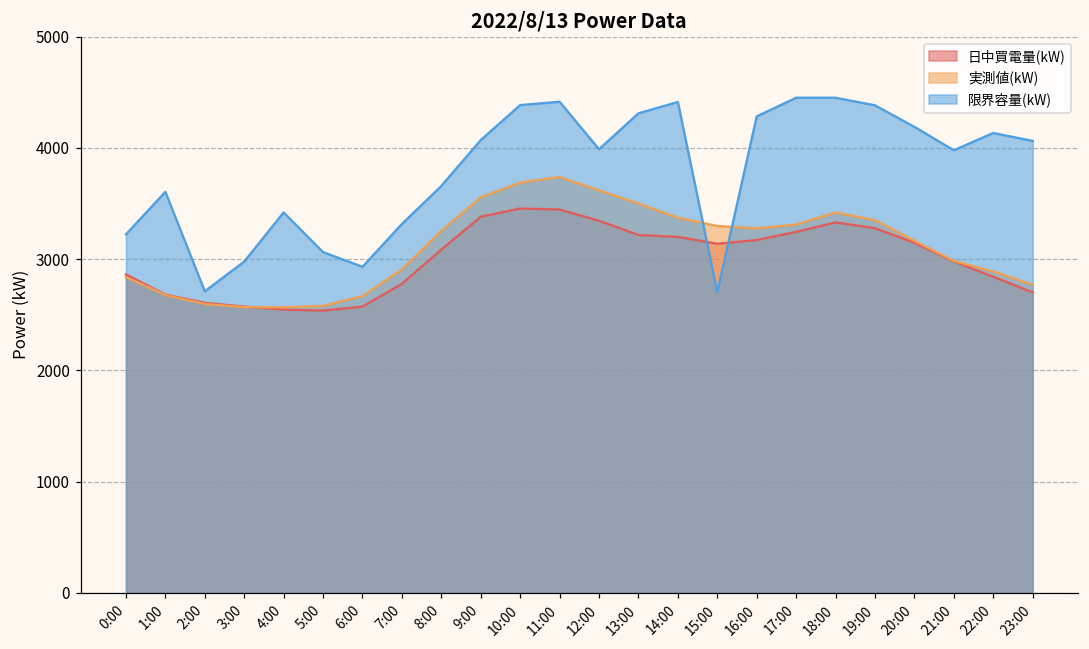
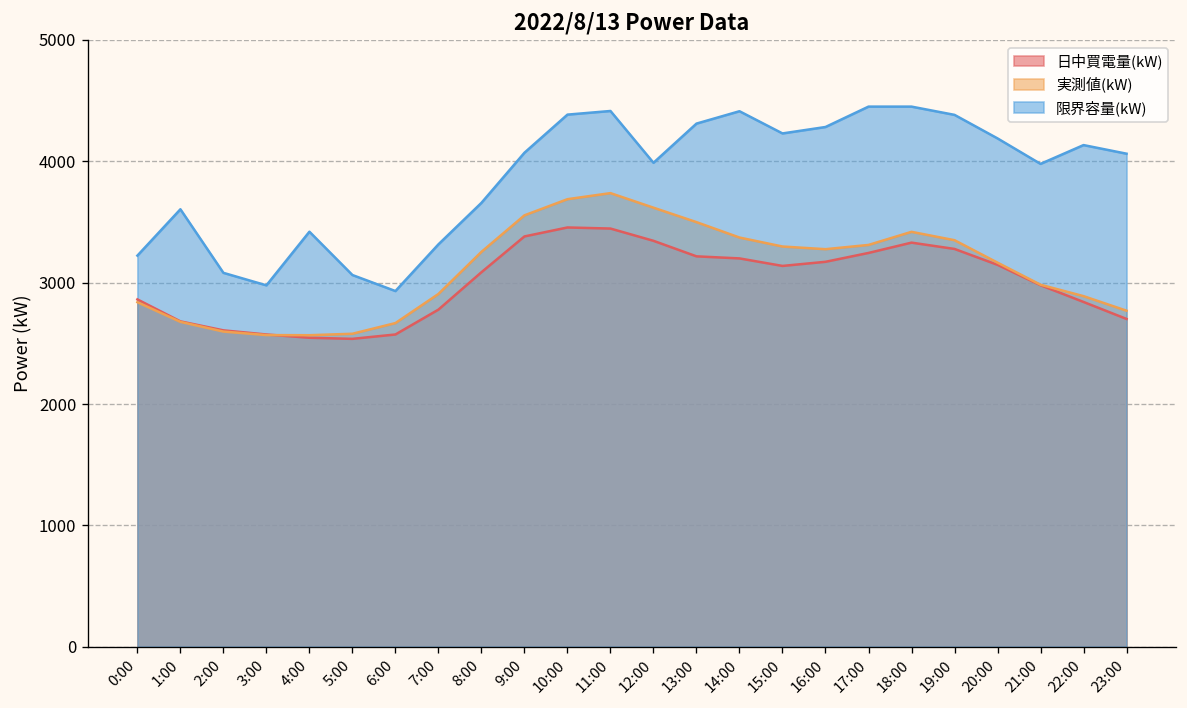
限界容量(kW), 2:00: 2710 -> 3080
限界容量(kW), 15:00: 2700 -> 4230
